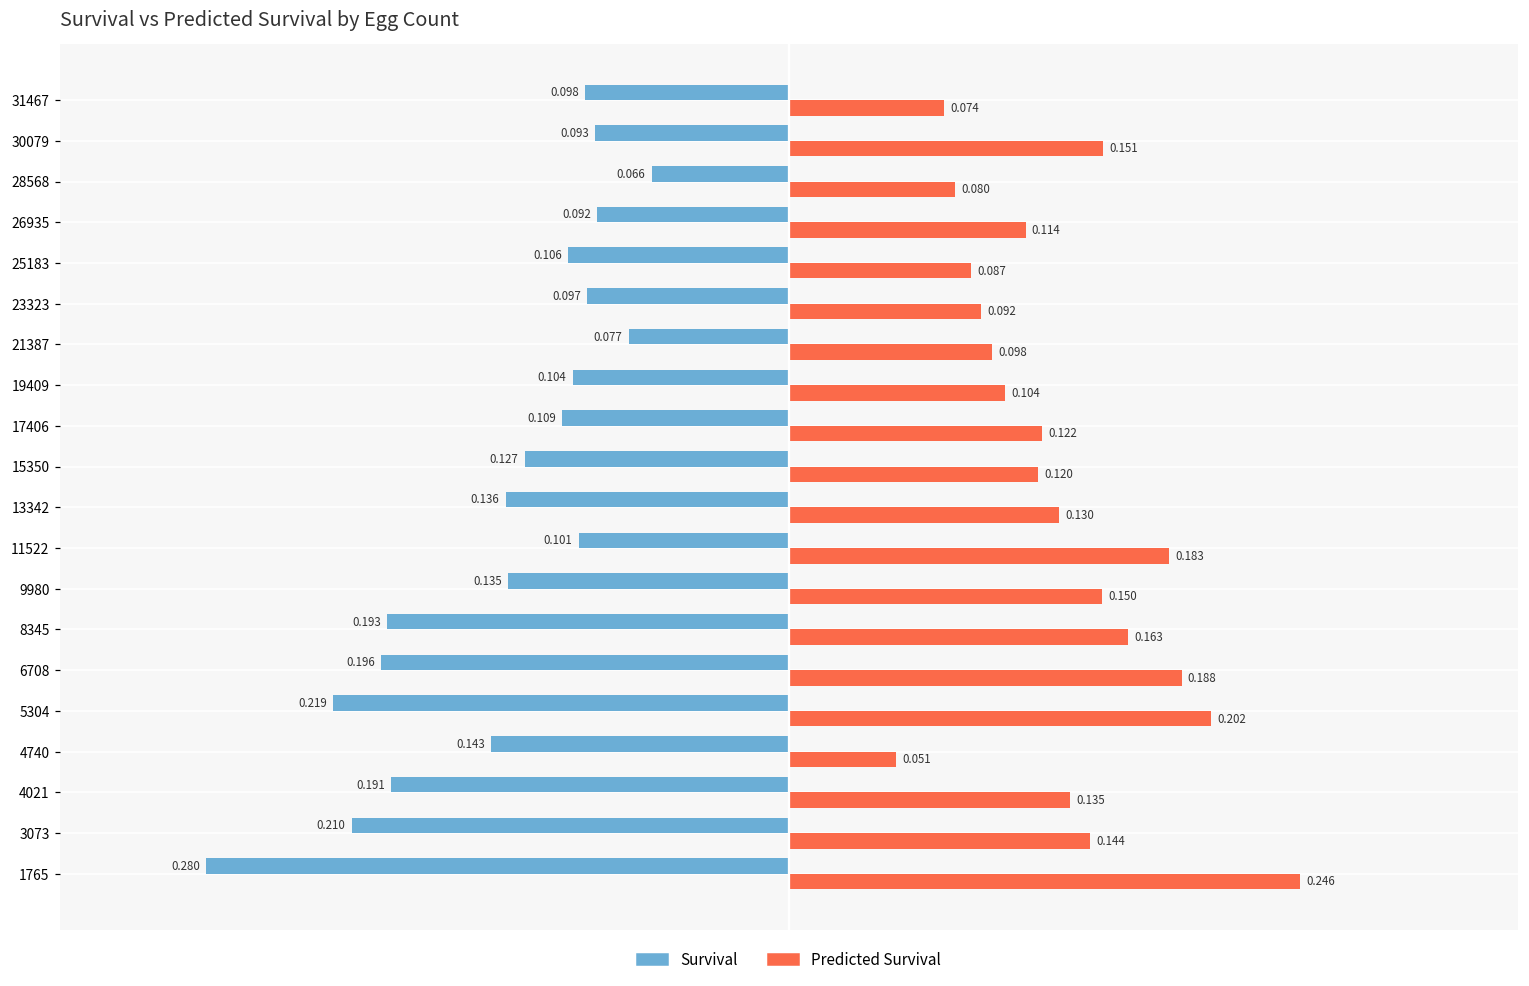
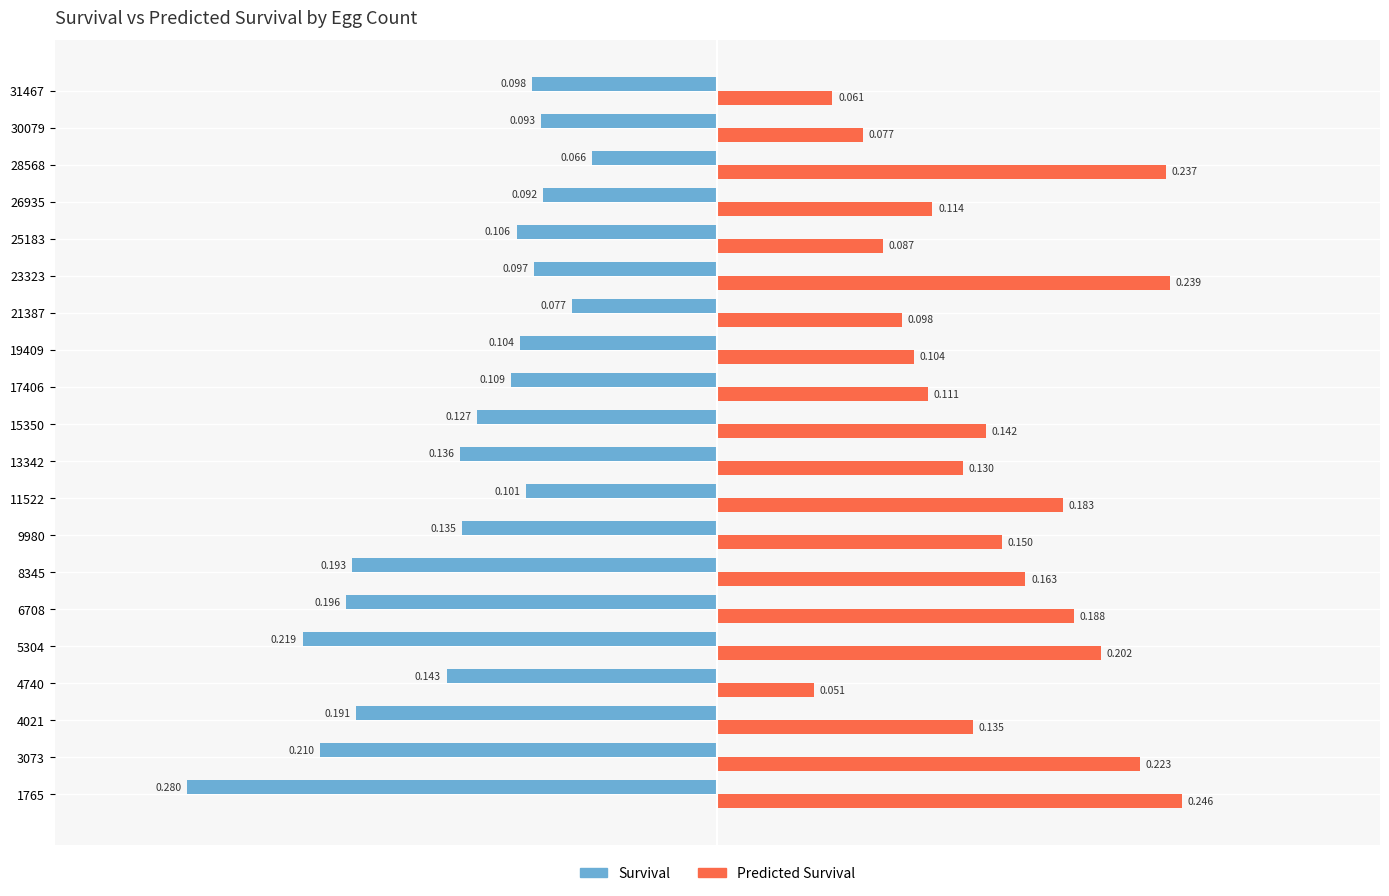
Predicted Survival, 31467: 0.074 -> 0.061
Predicted Survival, 30079: 0.151 -> 0.077
Predicted Survival, 28568: 0.080 -> 0.237
Predicted Survival, 23323: 0.092 -> 0.239
Predicted Survival, 17406: 0.122 -> 0.111
Predicted Survival, 15350: 0.120 -> 0.142
Predicted Survival, 3073: 0.144 -> 0.223
